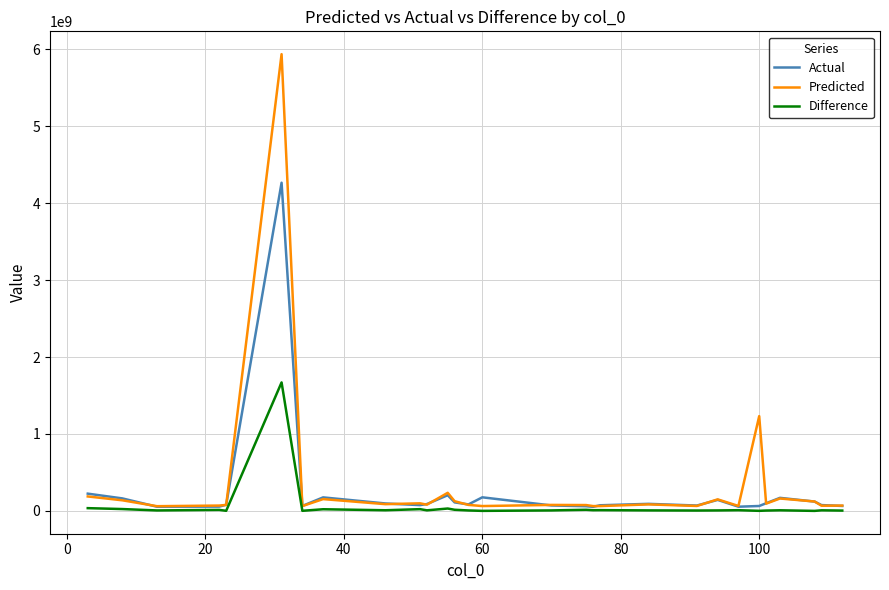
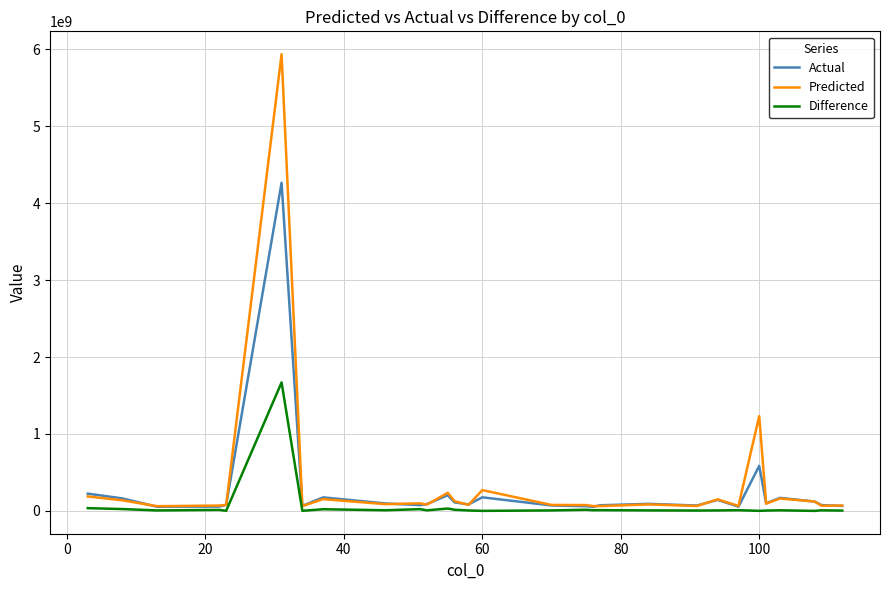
Predicted, 60: 100000000 -> 300000000
Actual, 100: 100000000 -> 600000000
